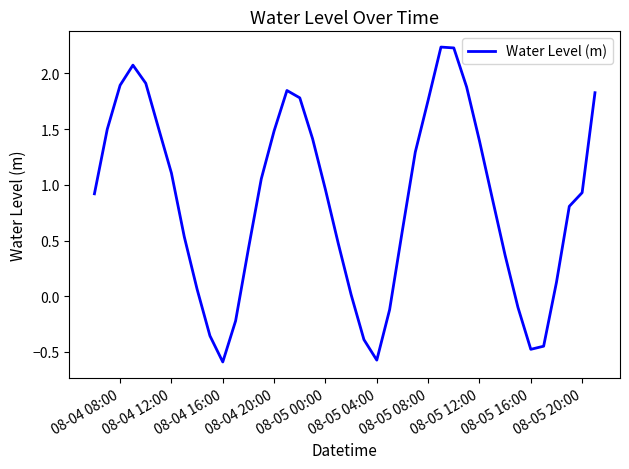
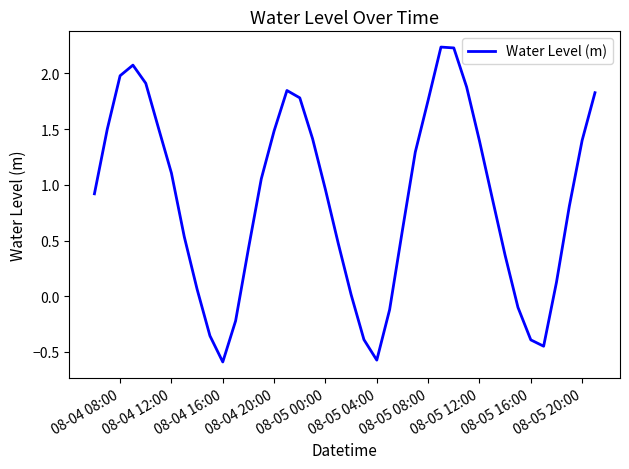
08-04 08:00: 1.89 -> 1.98
08-05 16:00: -0.48 -> -0.39
08-05 20:00: 0.93 -> 1.40
